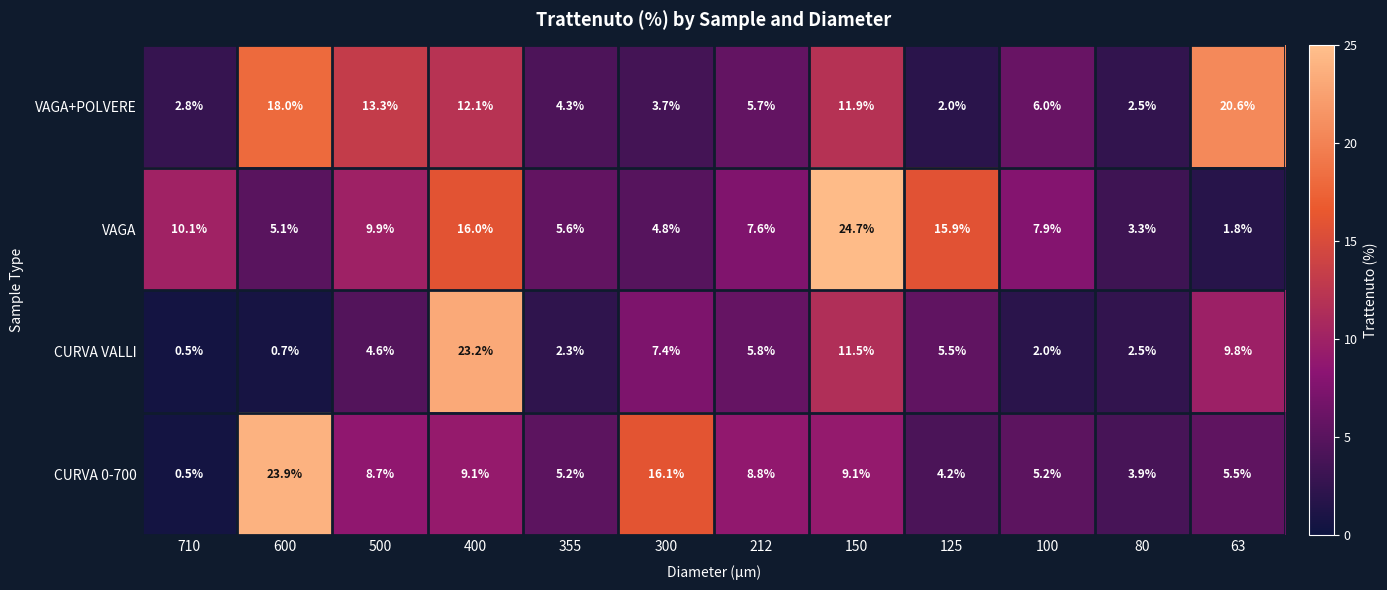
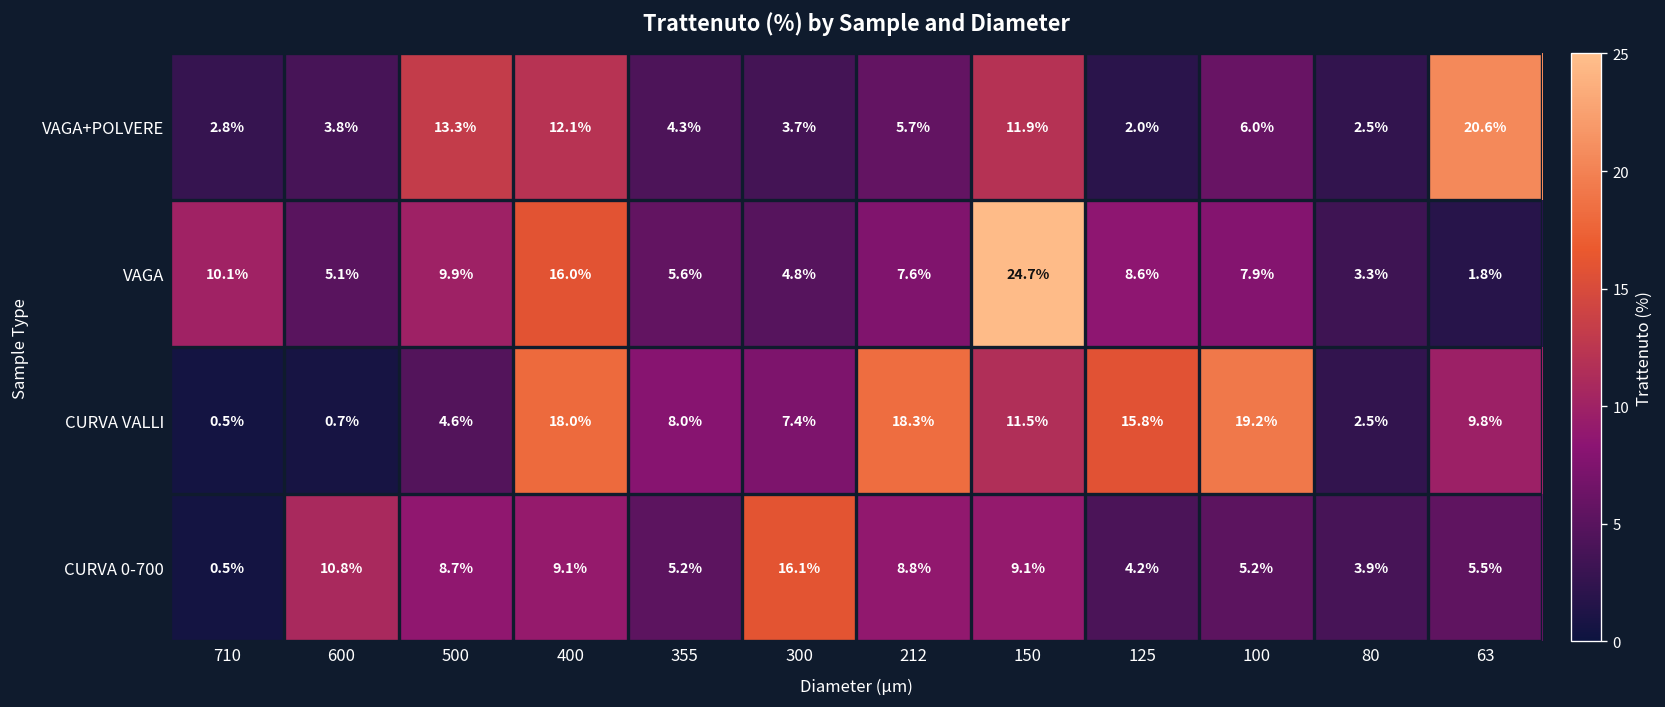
VAGA+POLVERE, 600: 18.0% -> 3.8%
VAGA, 125: 15.9% -> 8.6%
CURVA VALLI, 400: 23.2% -> 18.0%
CURVA VALLI, 355: 2.3% -> 8.0%
CURVA VALLI, 212: 5.8% -> 18.3%
CURVA VALLI, 125: 5.5% -> 15.8%
CURVA VALLI, 100: 2.0% -> 19.2%
CURVA 0-700, 600: 23.9% -> 10.8%
